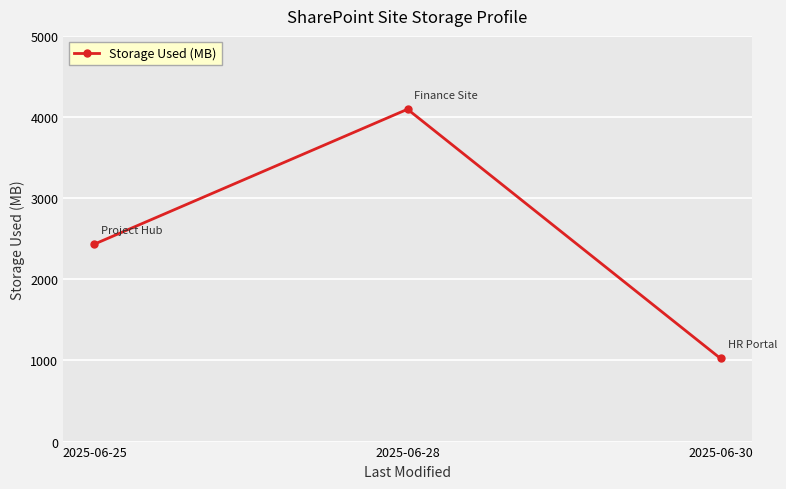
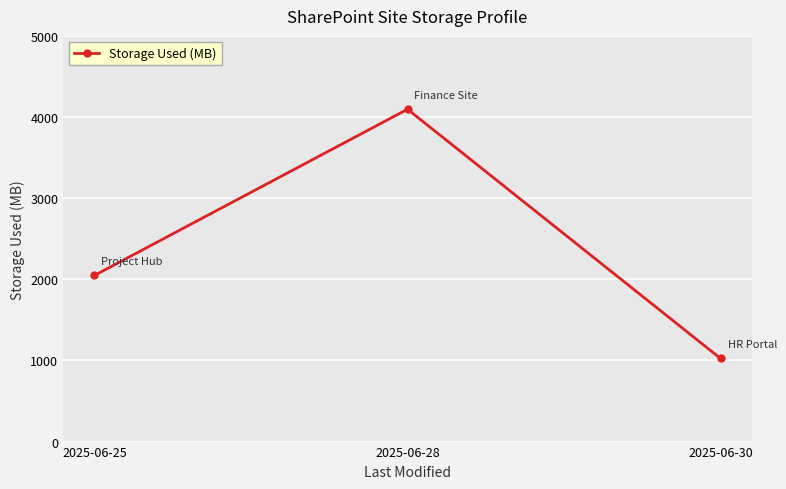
2025-06-25: 2400 -> 2000
